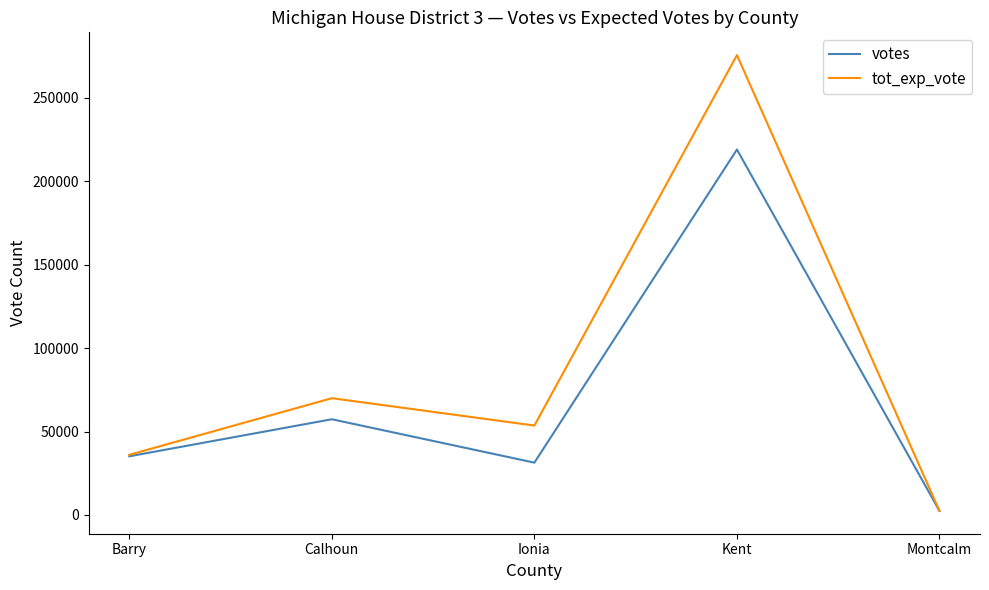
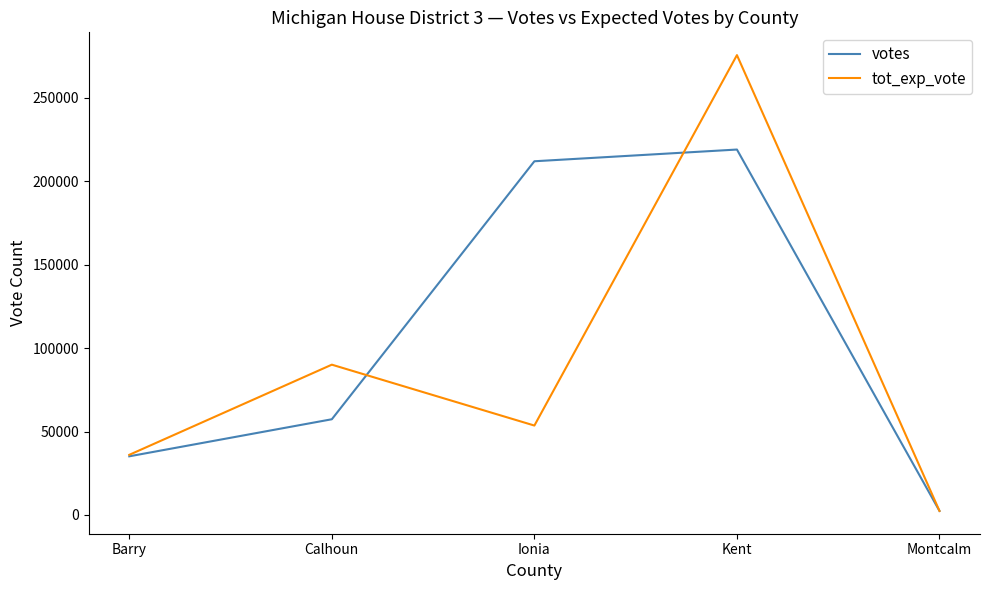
tot_exp_vote, Calhoun: 70000 -> 90000
votes, Ionia: 31000 -> 212000
